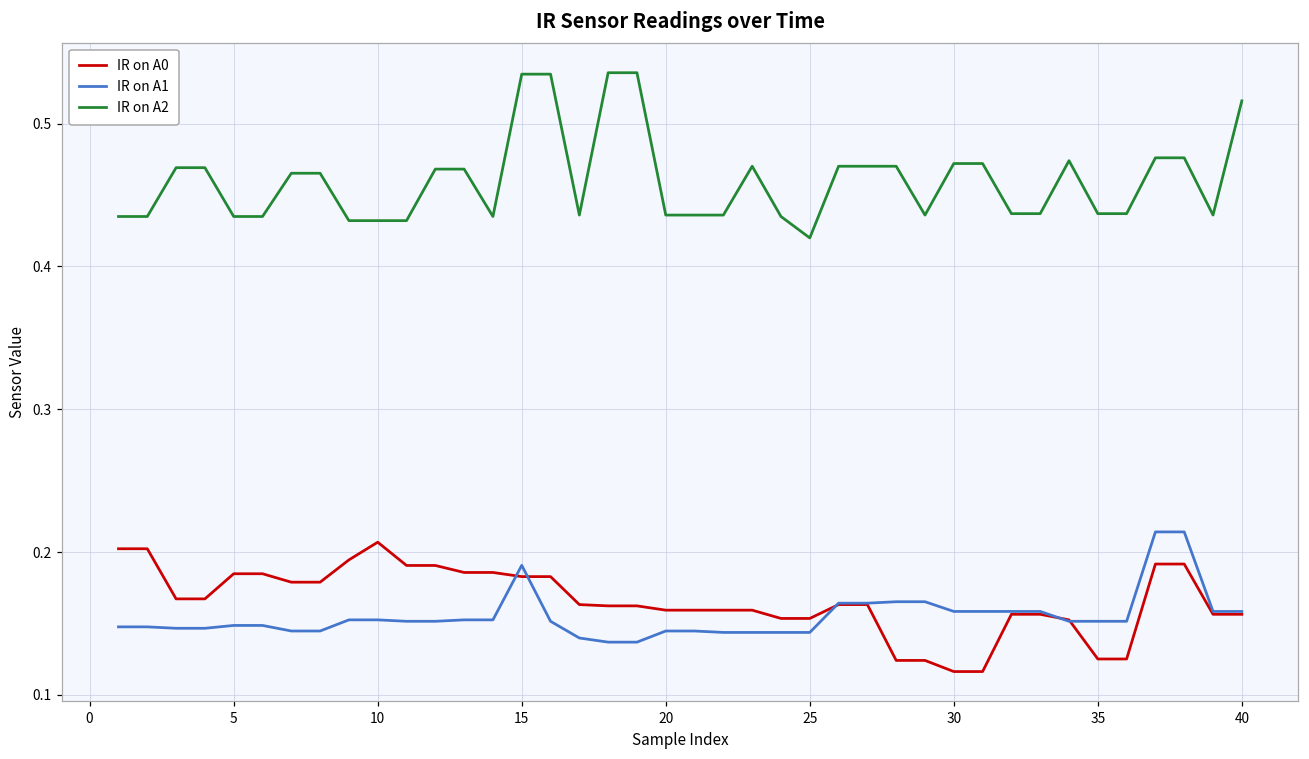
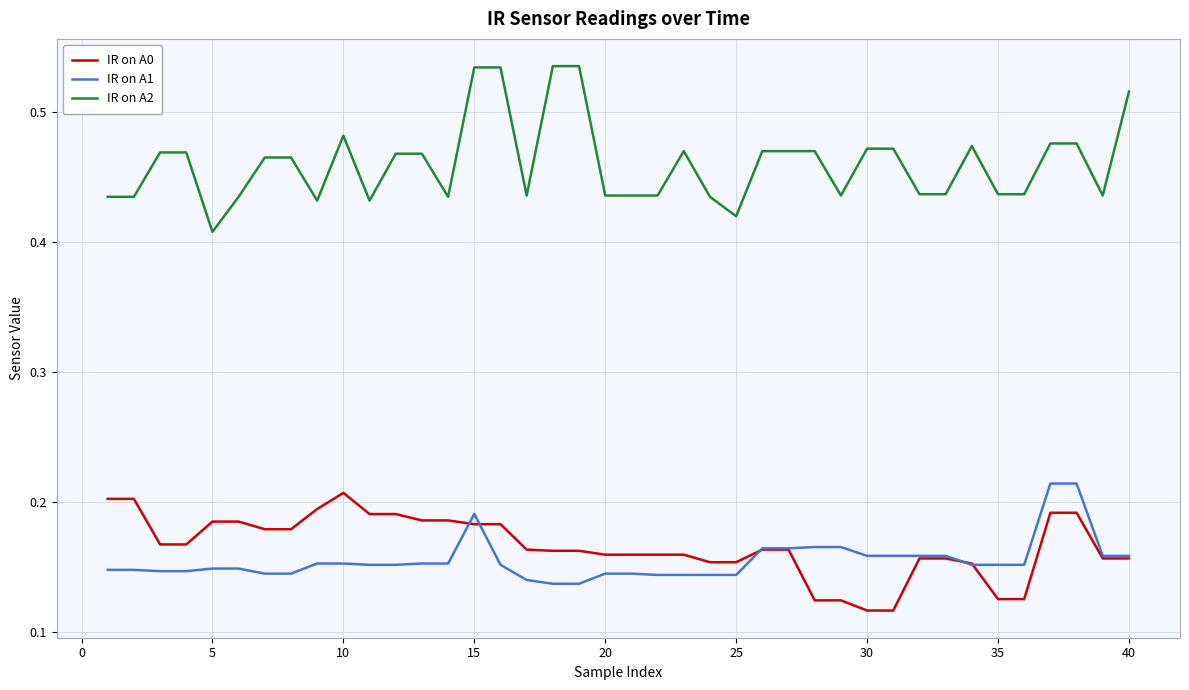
IR on A2, 5: 0.435 -> 0.408
IR on A2, 10: 0.432 -> 0.482
